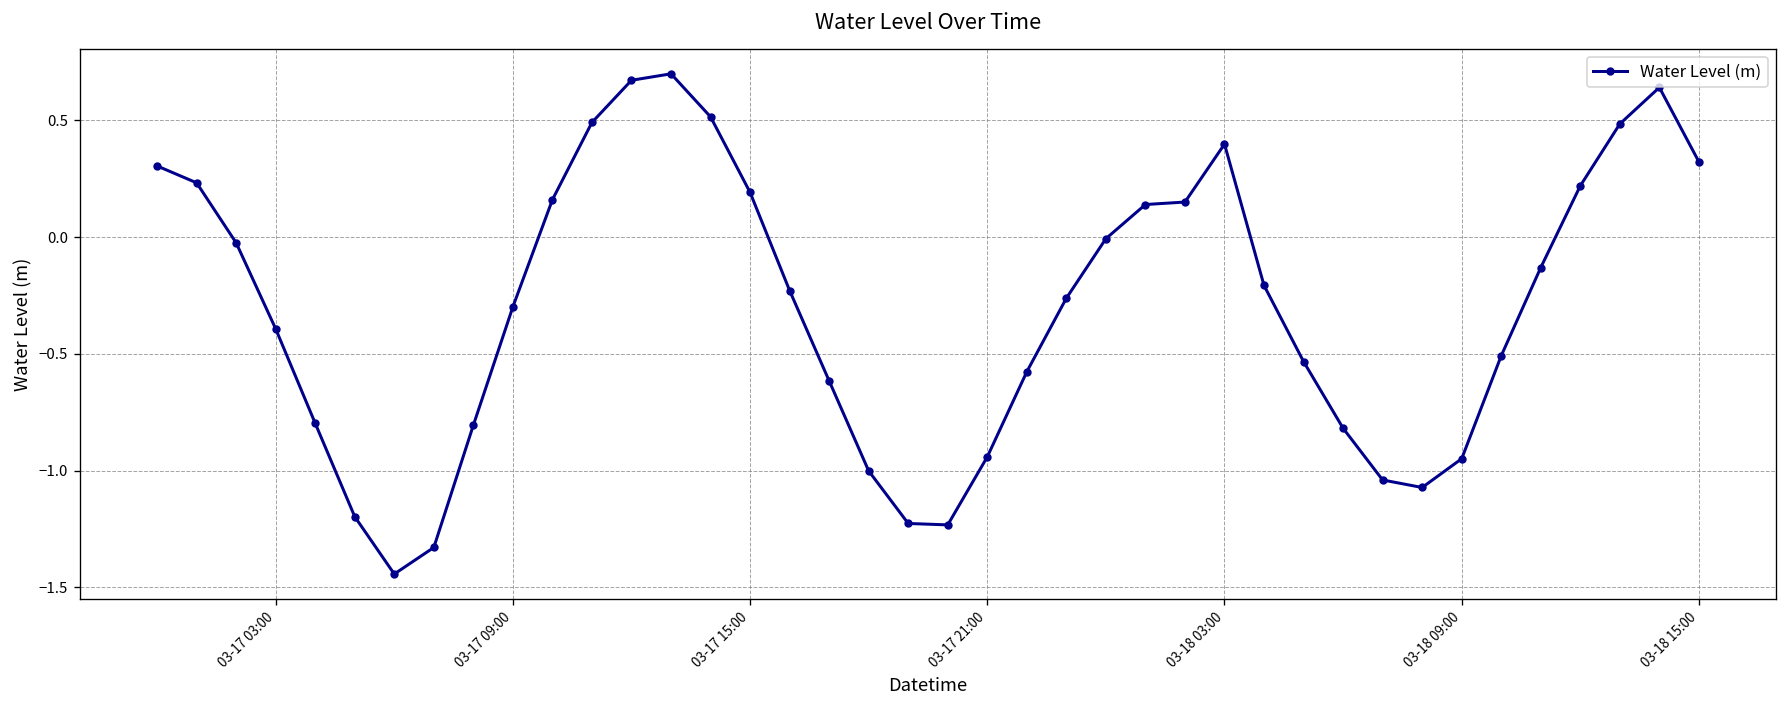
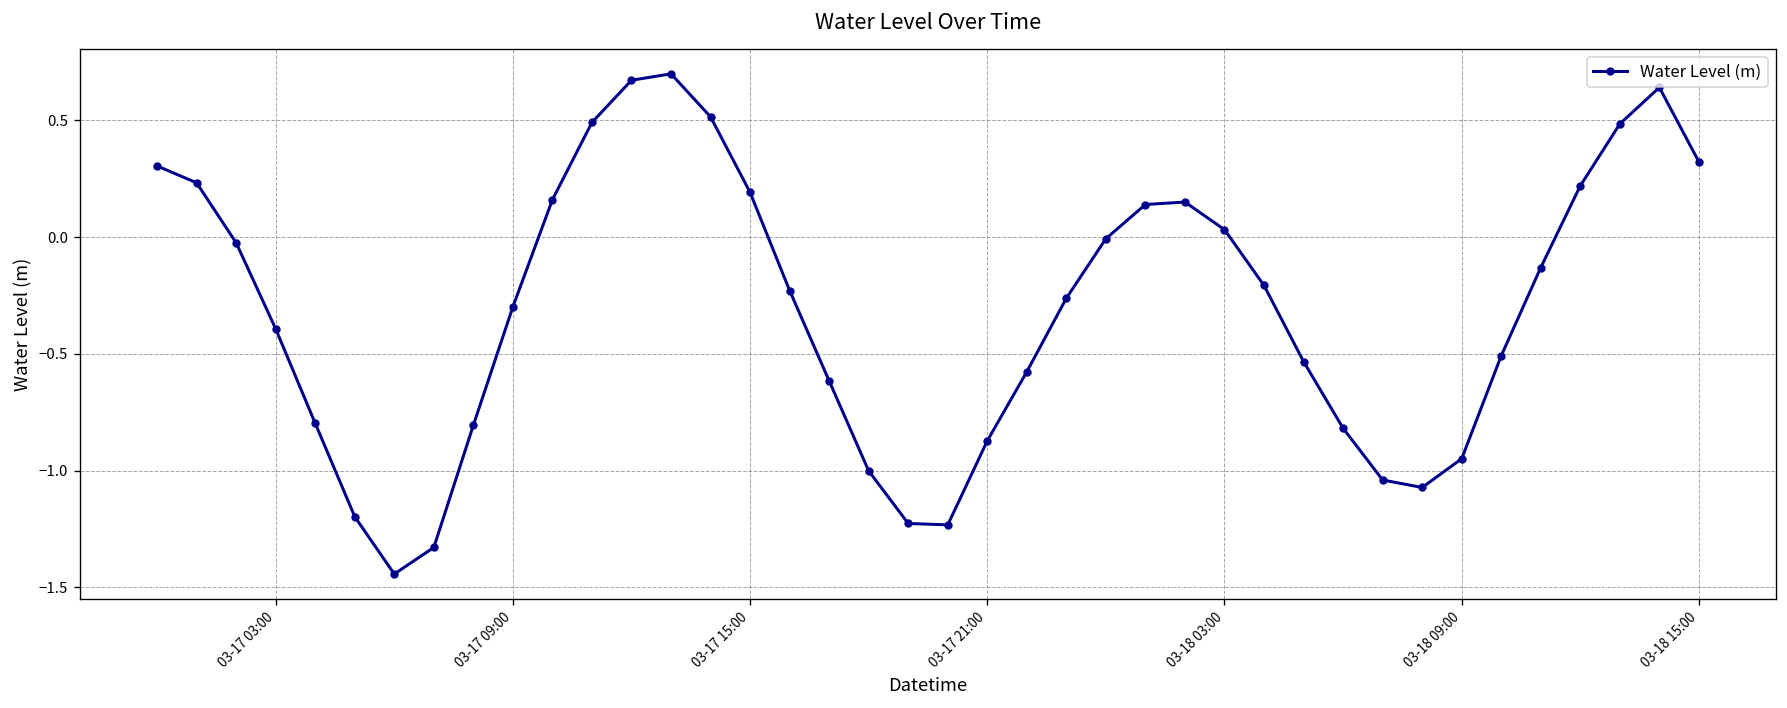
03-17 21:00: -0.94 -> -0.87
03-18 03:00: 0.40 -> 0.03
